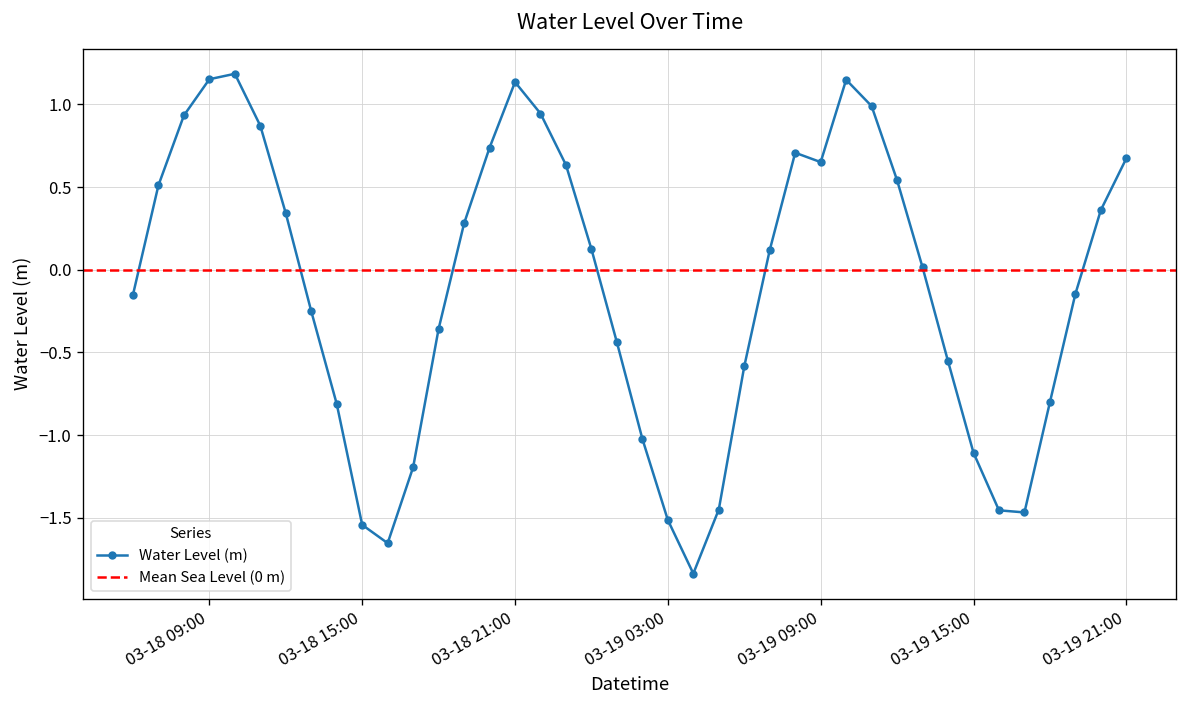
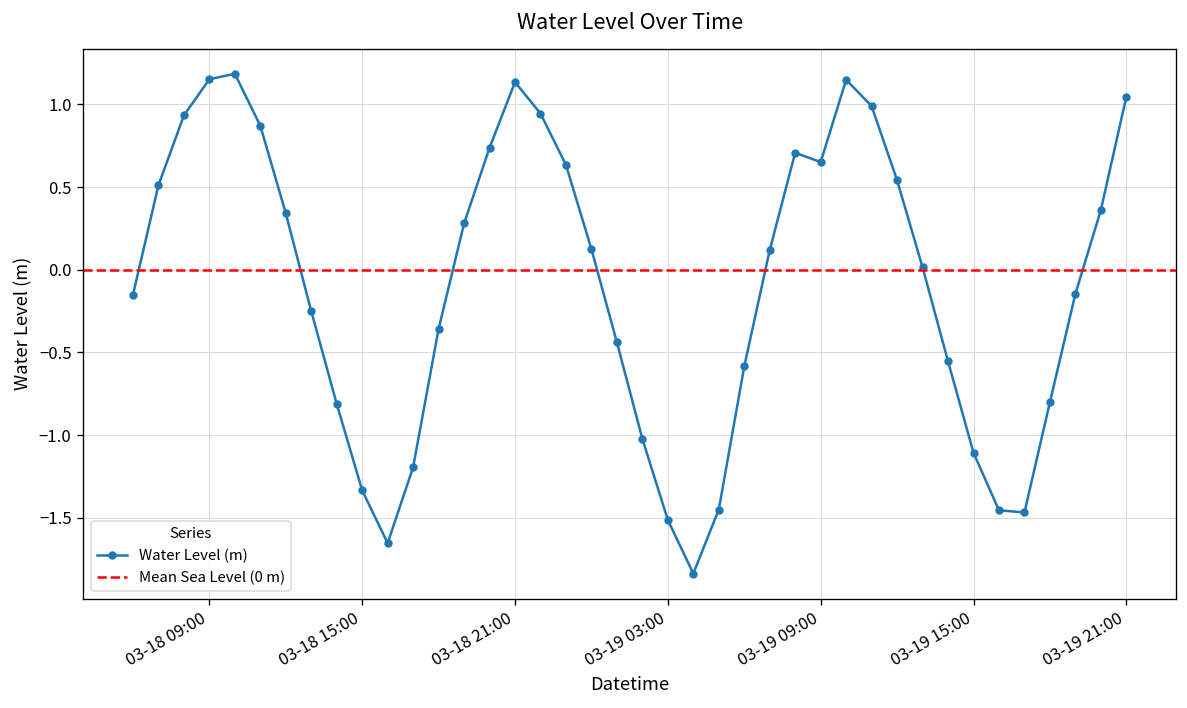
03-18 15:00: -1.54 -> -1.33
03-19 21:00: 0.67 -> 1.05
